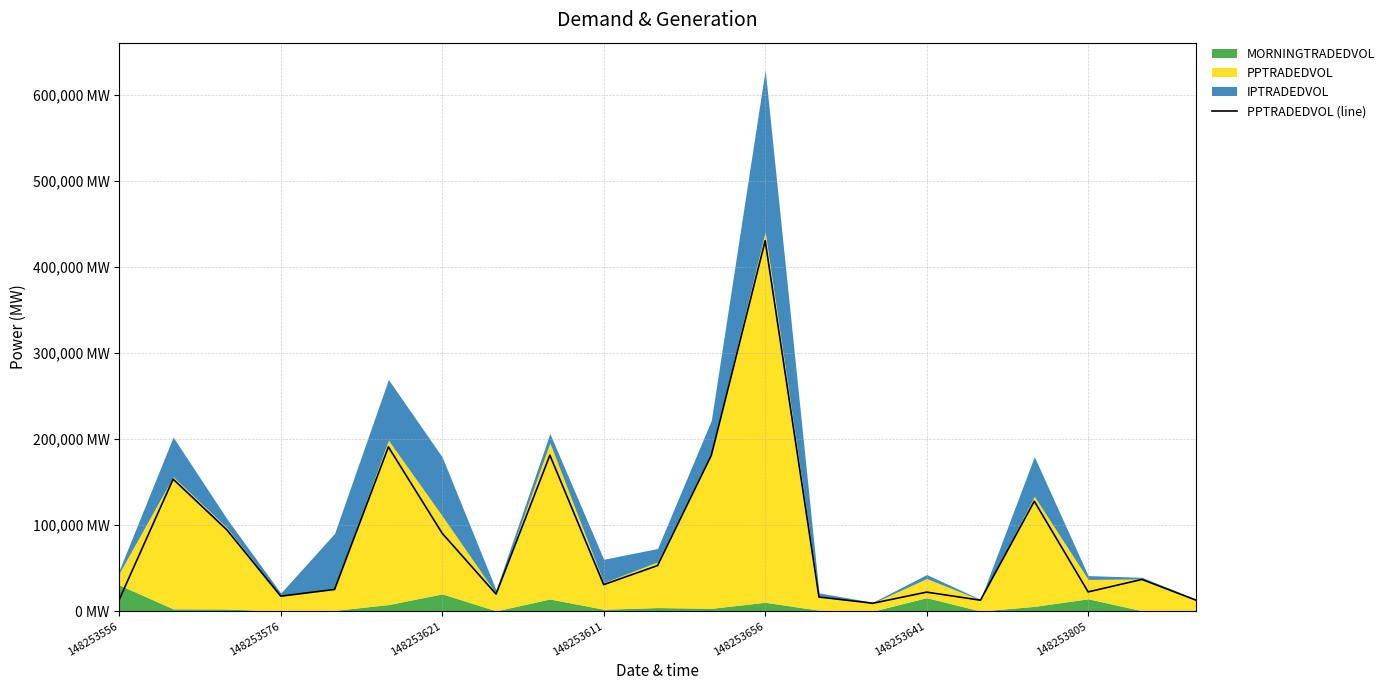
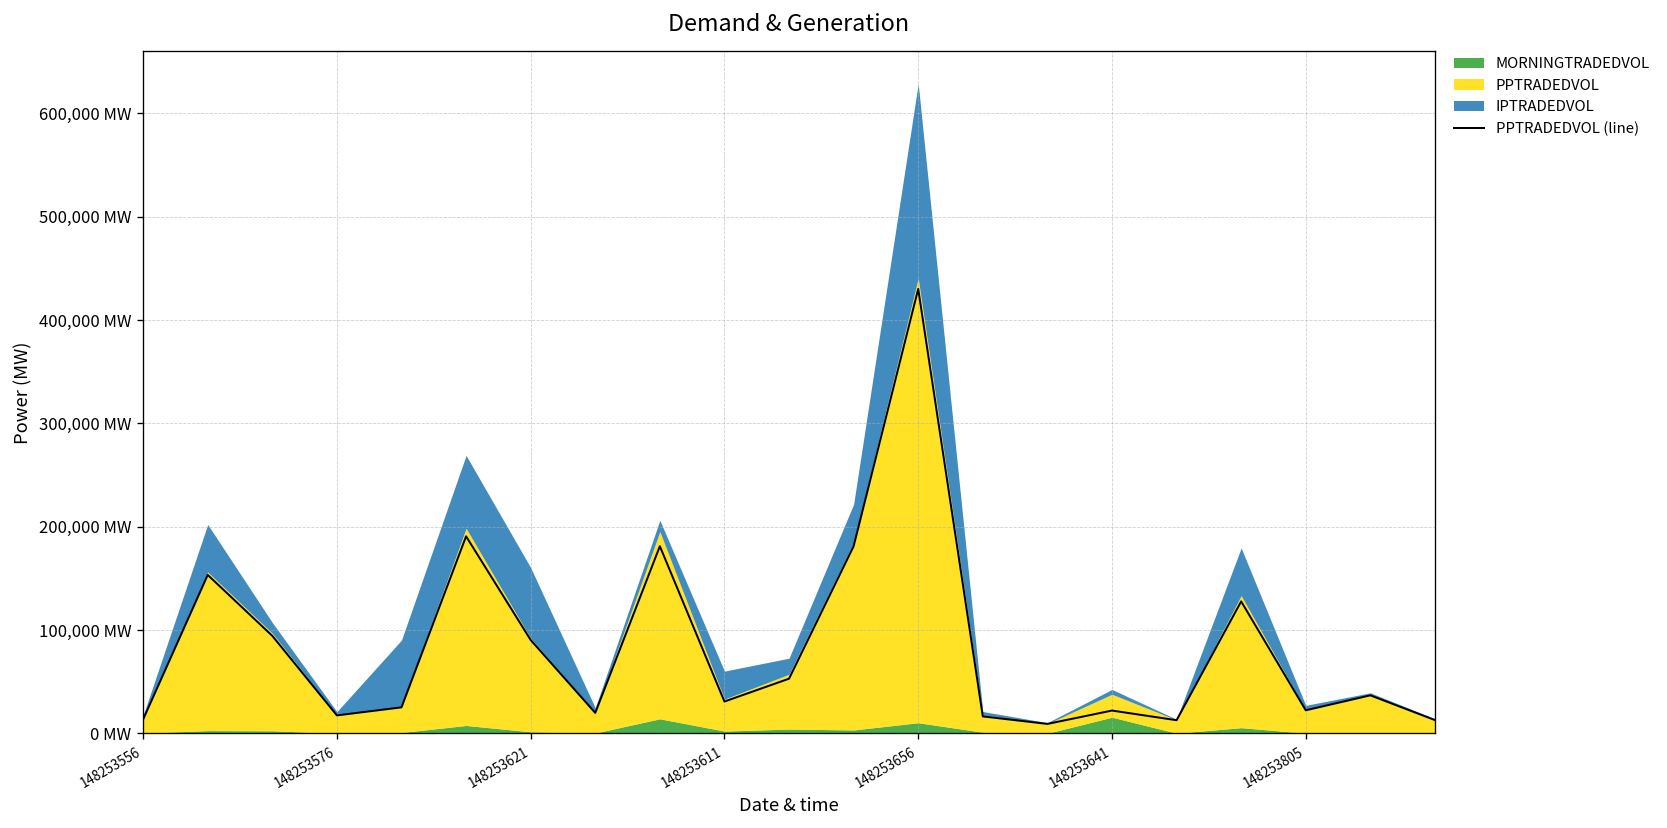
MORNINGTRADEDVOL, 148253556: 30,000 MW -> 0 MW
MORNINGTRADEDVOL, 148253621: 20,000 MW -> 0 MW
MORNINGTRADEDVOL, 148253805: 10,000 MW -> 0 MW
